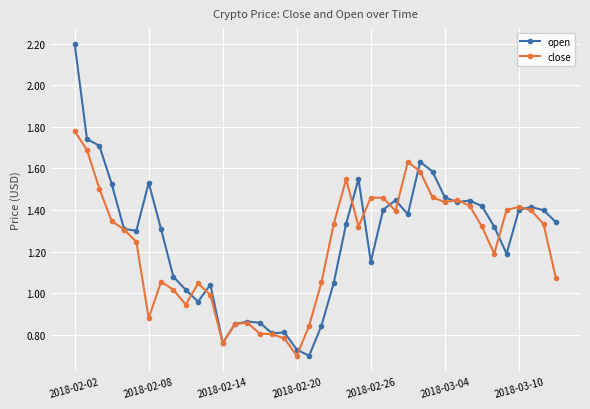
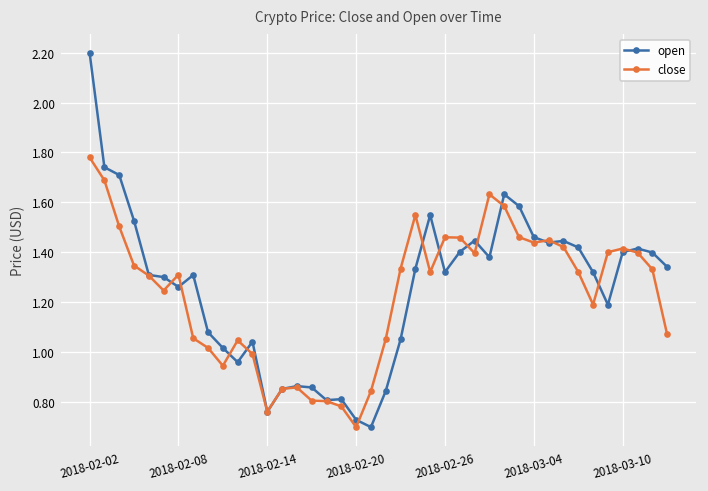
open, 2018-02-08: 1.53 -> 1.26
close, 2018-02-08: 0.88 -> 1.31
open, 2018-02-26: 1.15 -> 1.32
